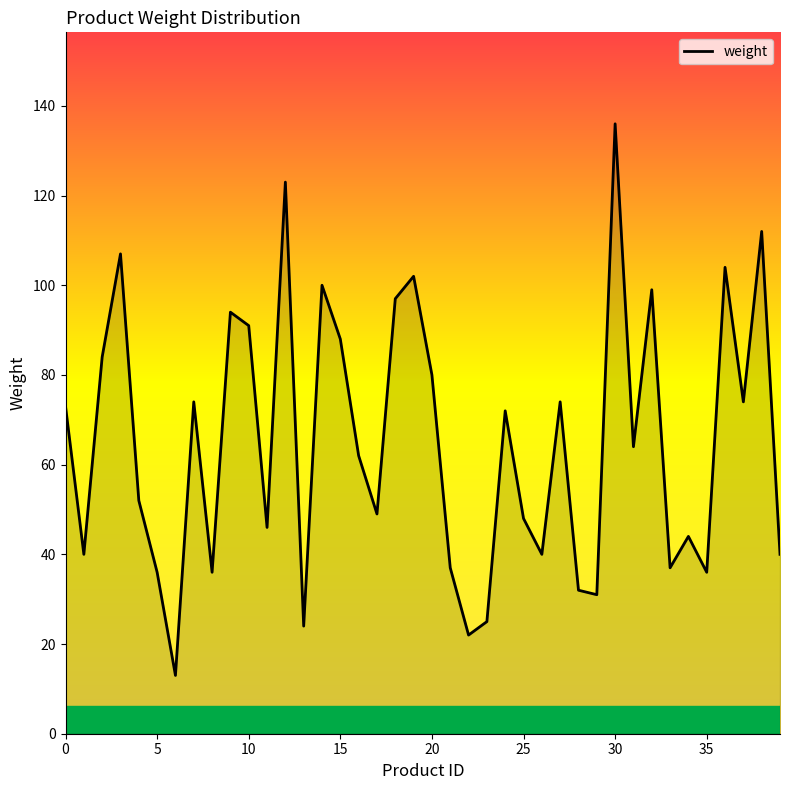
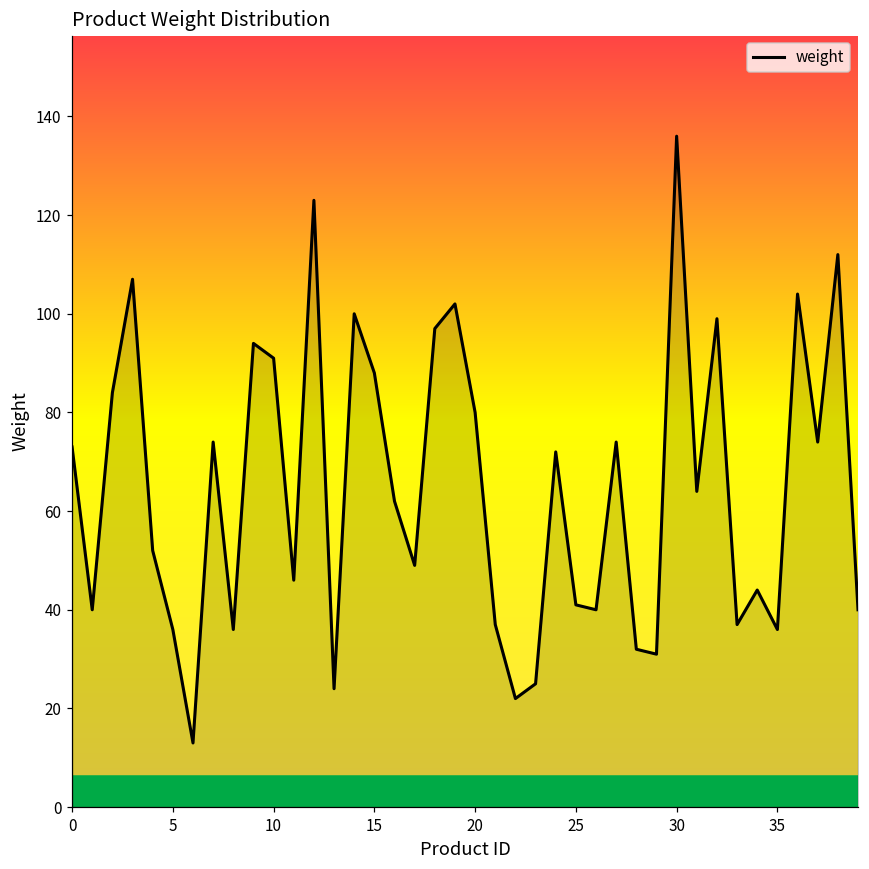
25: 48 -> 41
